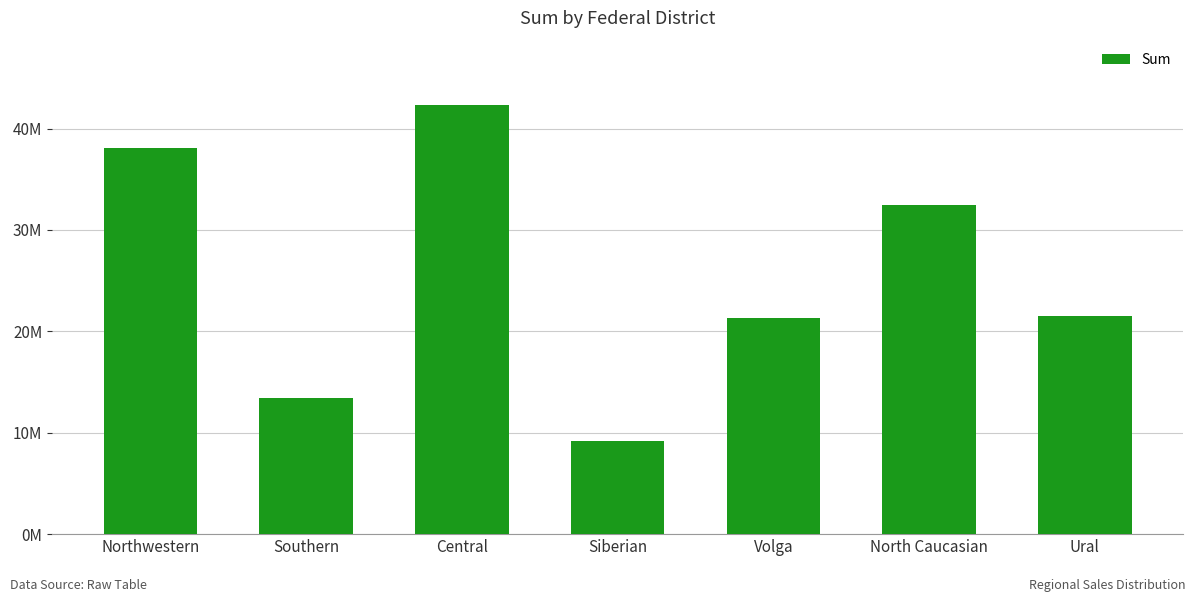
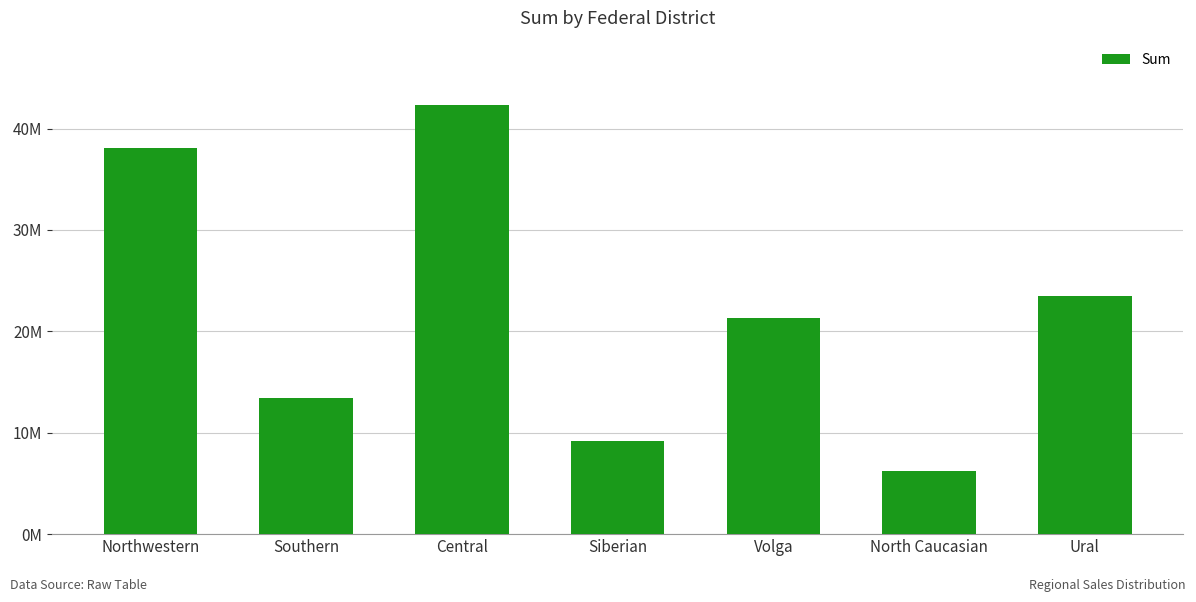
North Caucasian: 32400000 -> 6300000
Ural: 21500000 -> 23500000
